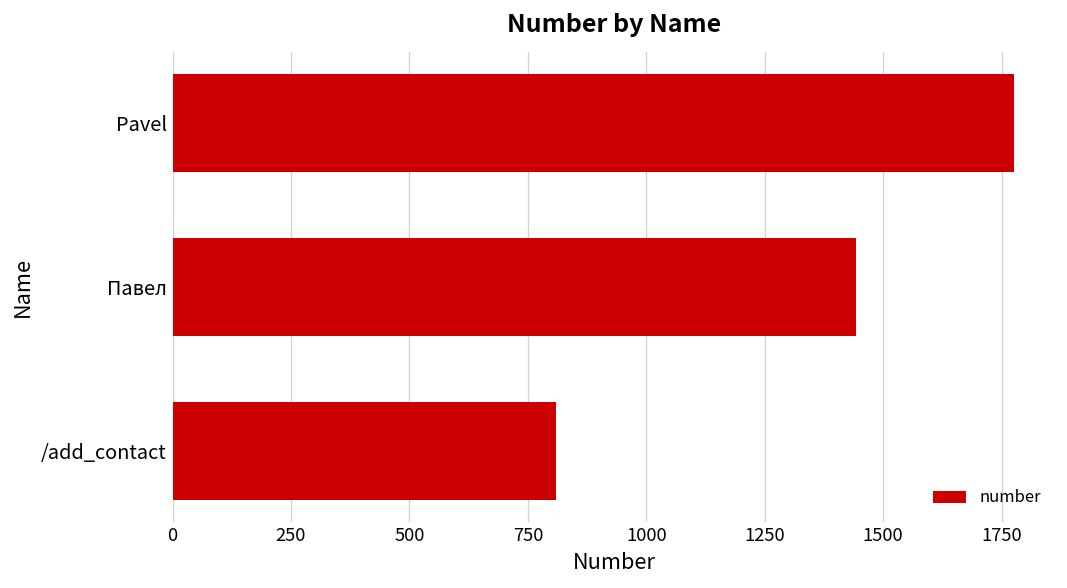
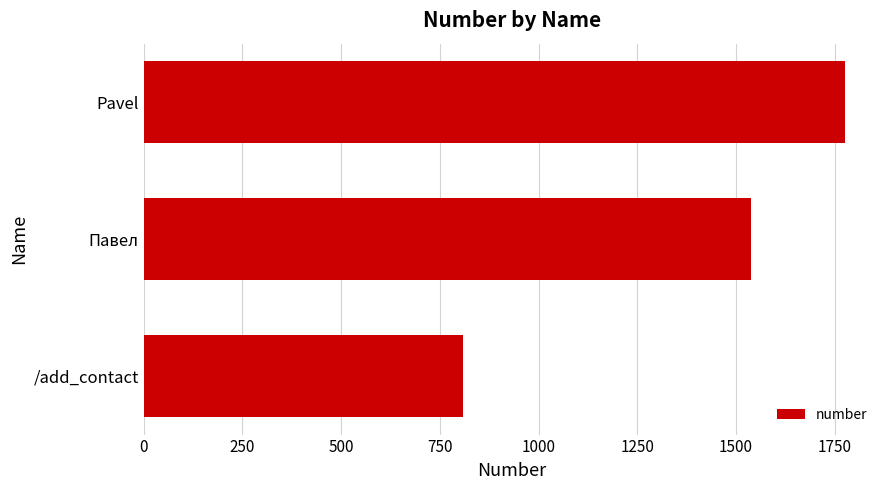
Павел: 1440 -> 1540
